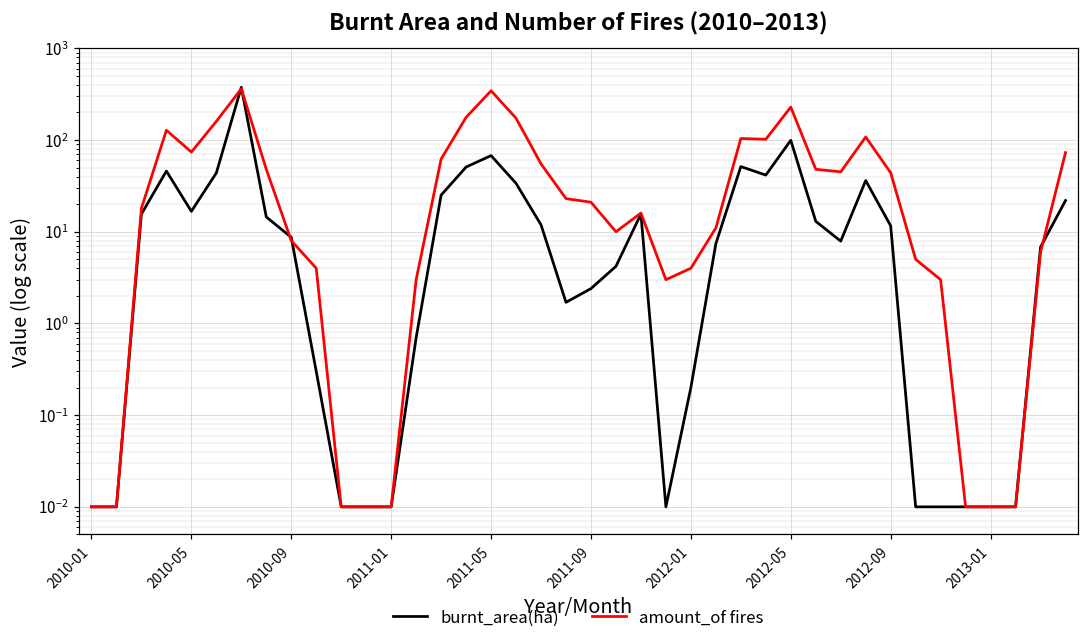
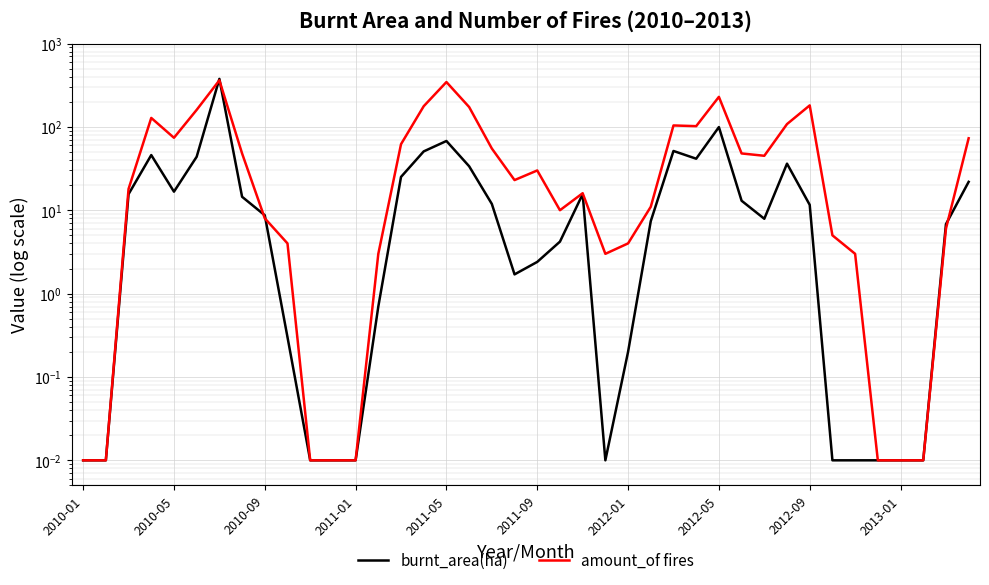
amount_of fires, 2011-09: 21 -> 30
amount_of fires, 2012-09: 40 -> 180
